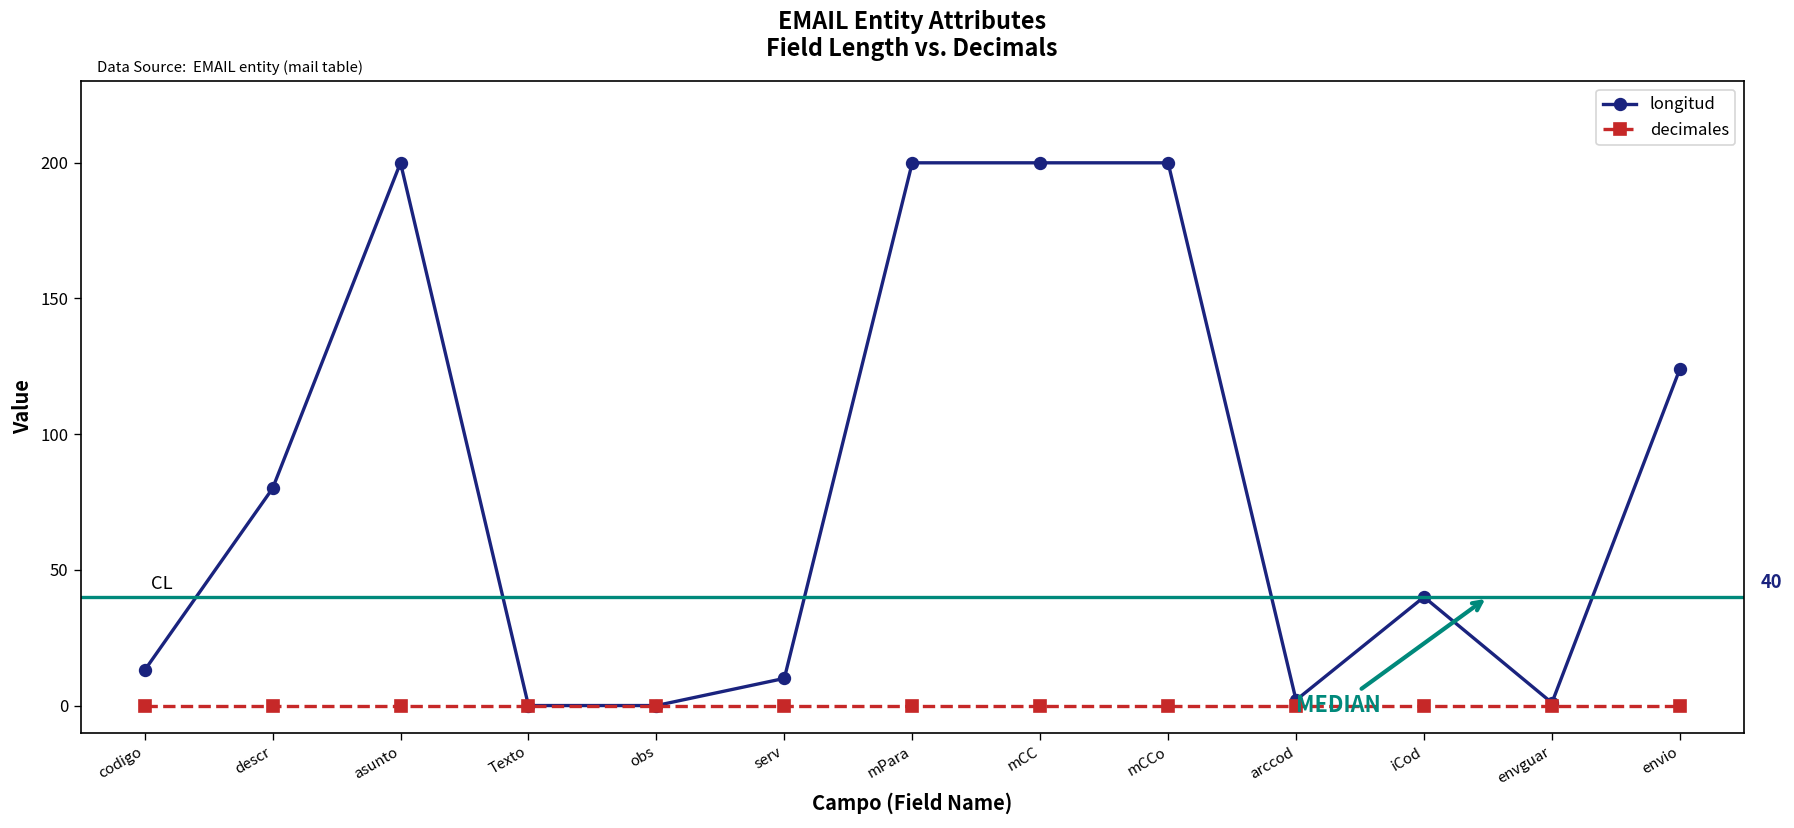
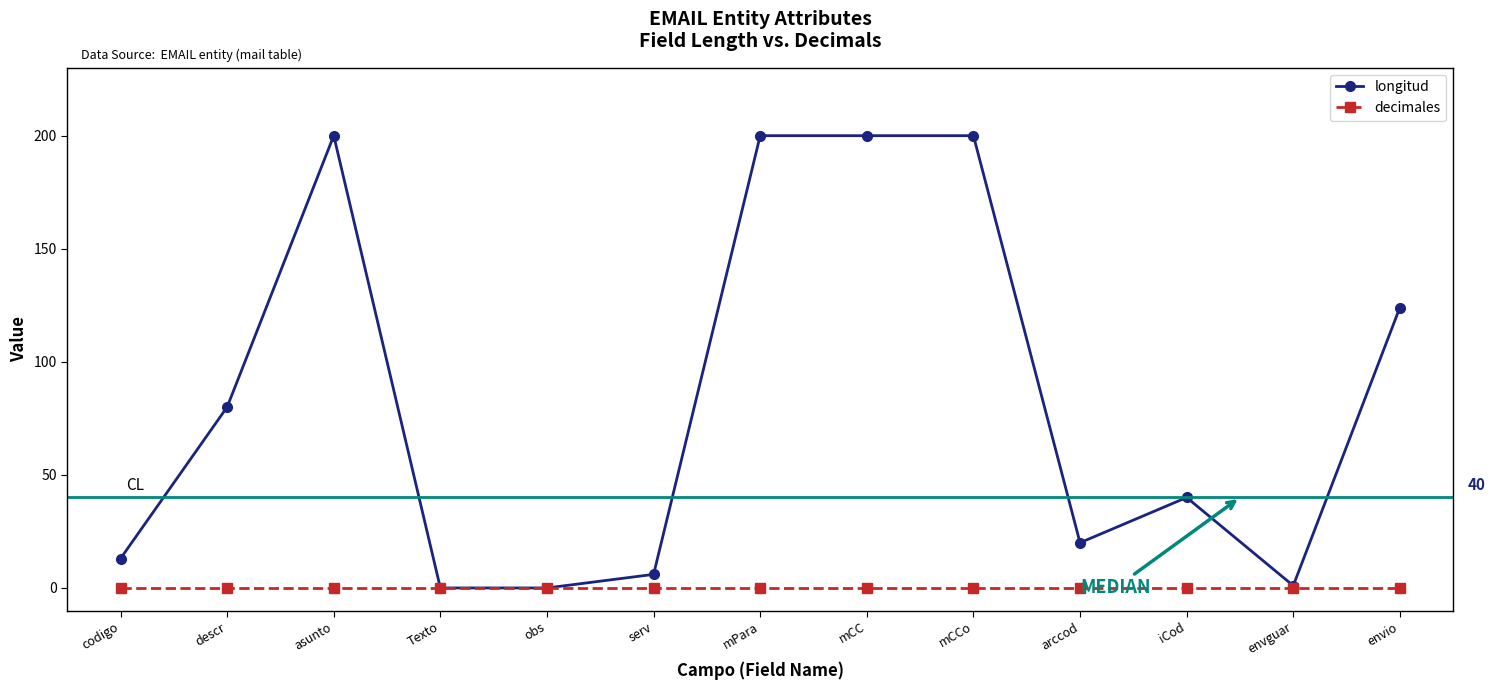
longitud, serv: 10 -> 6
longitud, arccod: 2 -> 20
